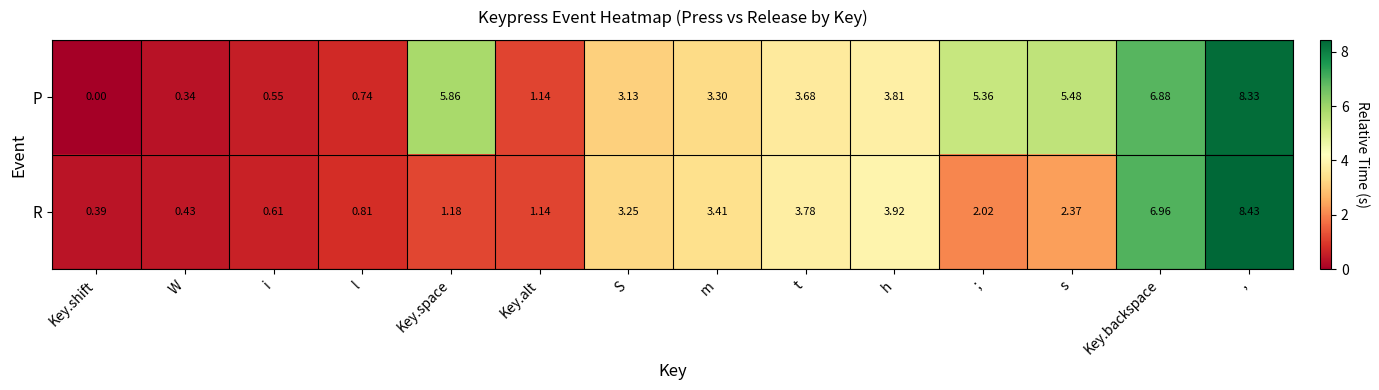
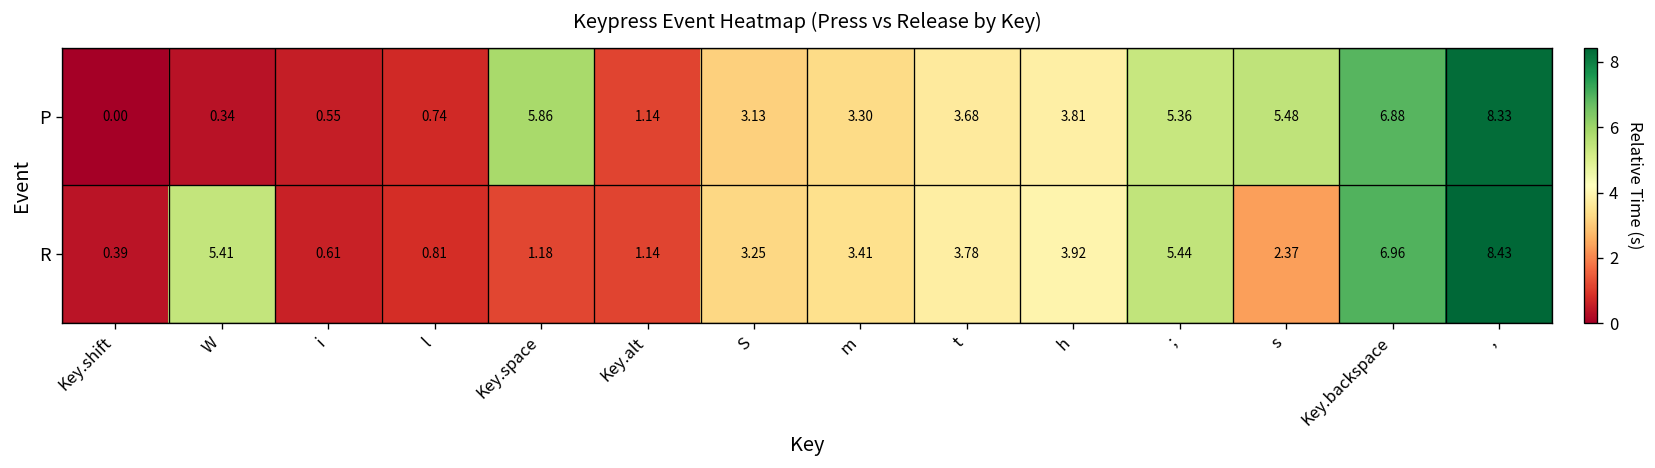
R, W: 0.43 -> 5.41
R, ;: 2.02 -> 5.44
